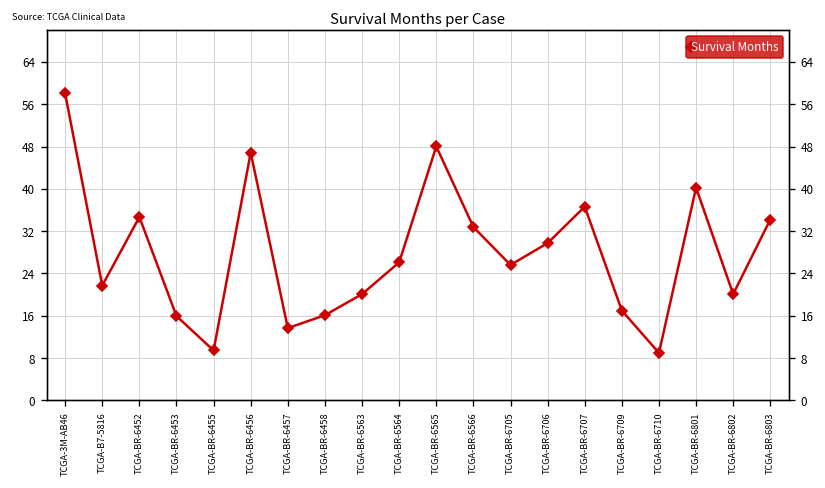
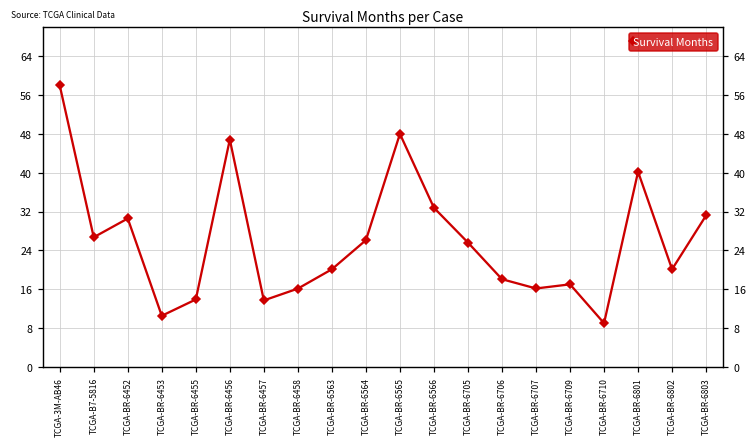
TCGA-B7-5816: 22 -> 27
TCGA-BR-6452: 35 -> 31
TCGA-BR-6453: 16 -> 11
TCGA-BR-6455: 9 -> 14
TCGA-BR-6706: 30 -> 18
TCGA-BR-6707: 37 -> 16
TCGA-BR-6803: 34 -> 31
